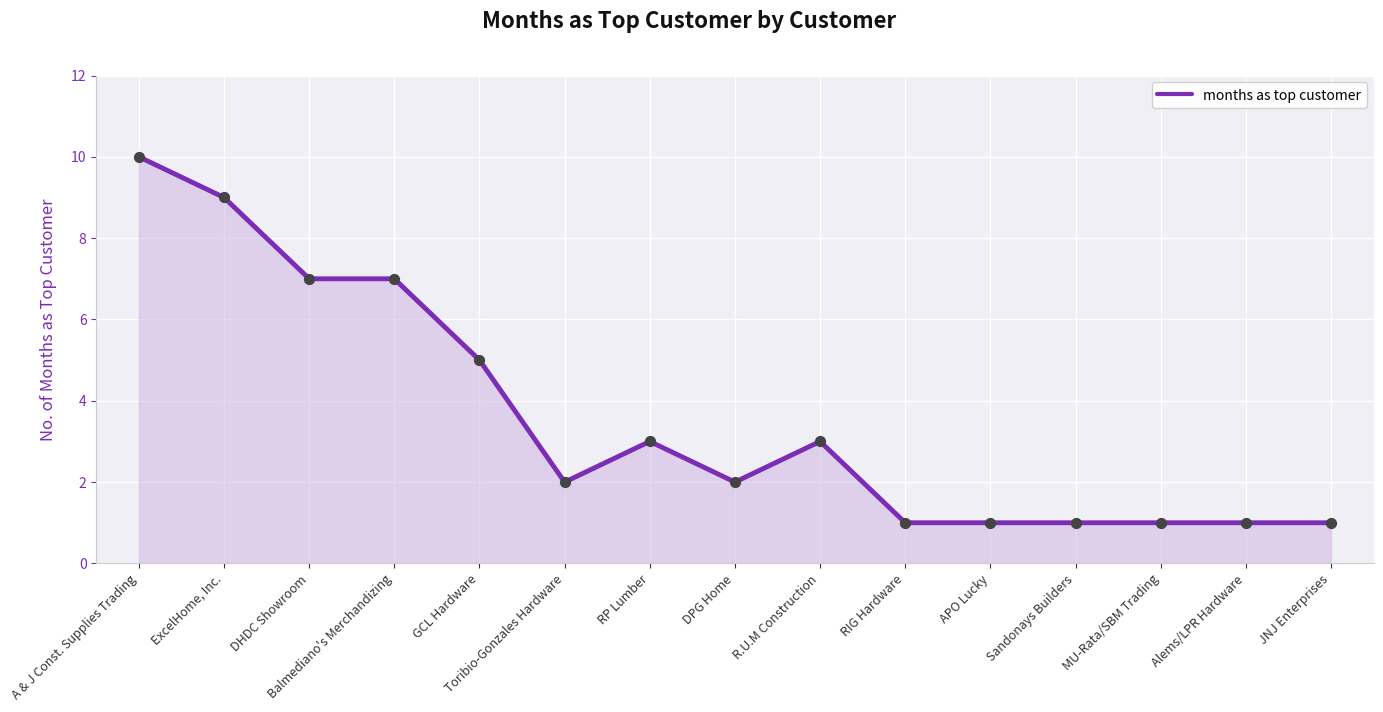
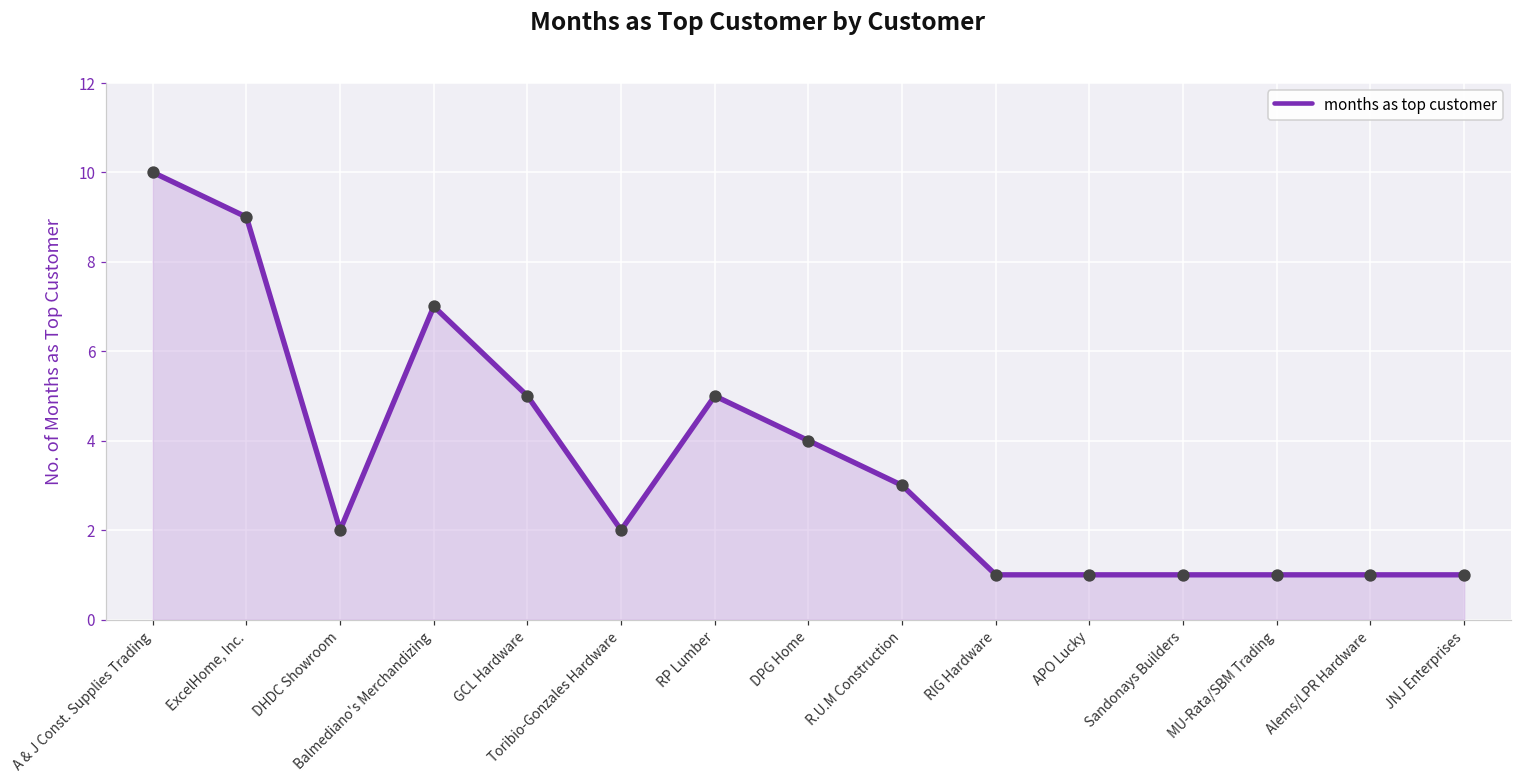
DHDC Showroom: 7 -> 2
RP Lumber: 3 -> 5
DPG Home: 2 -> 4
